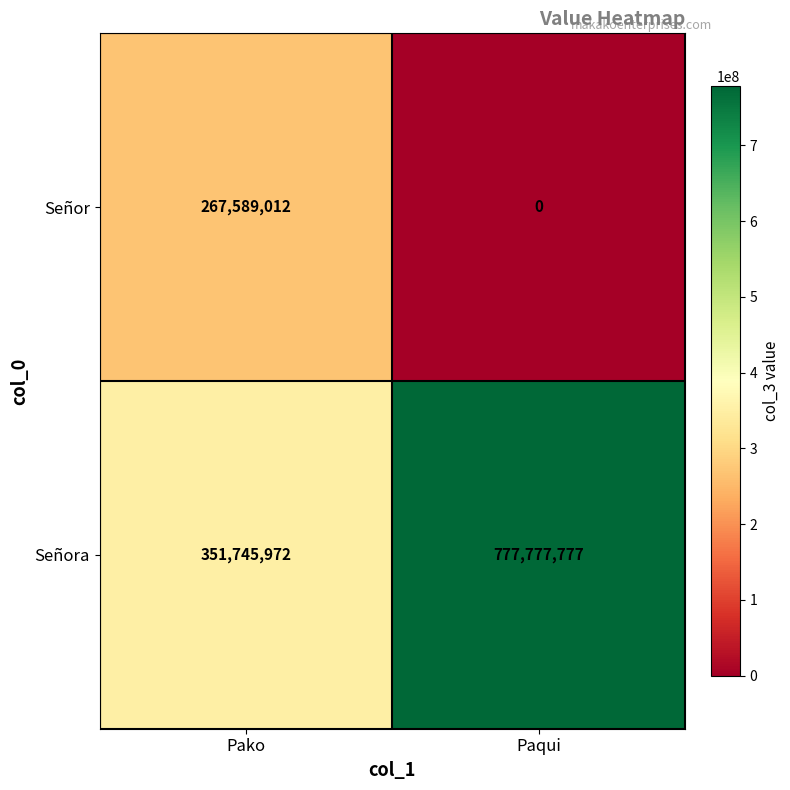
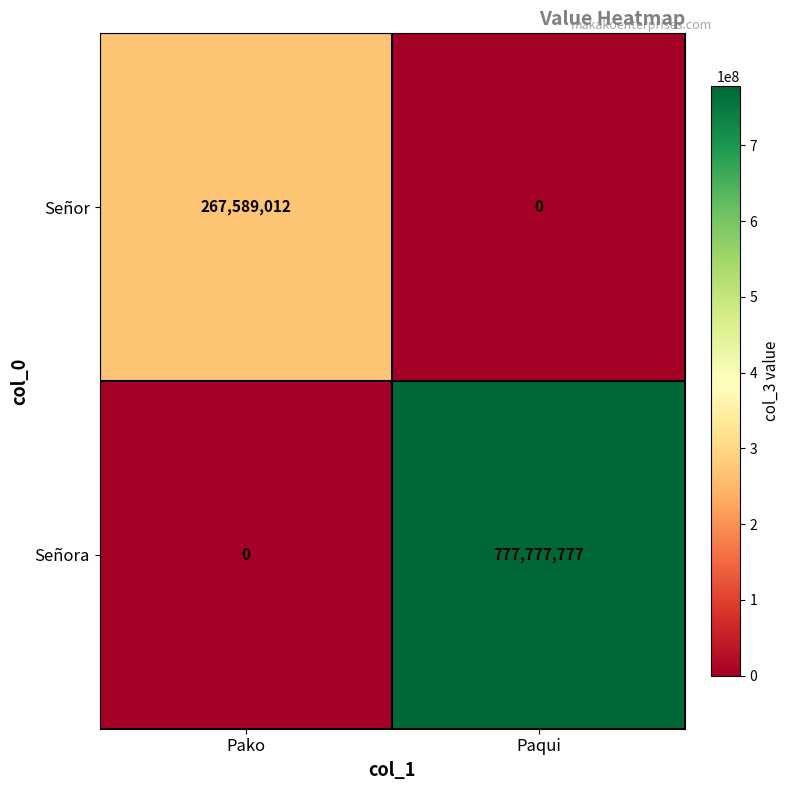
Señora, Pako: 351,745,972 -> 0
